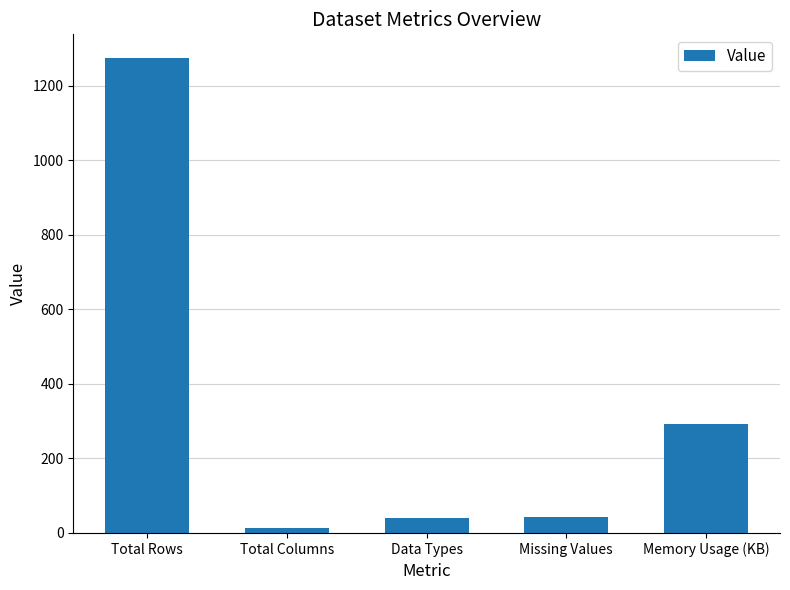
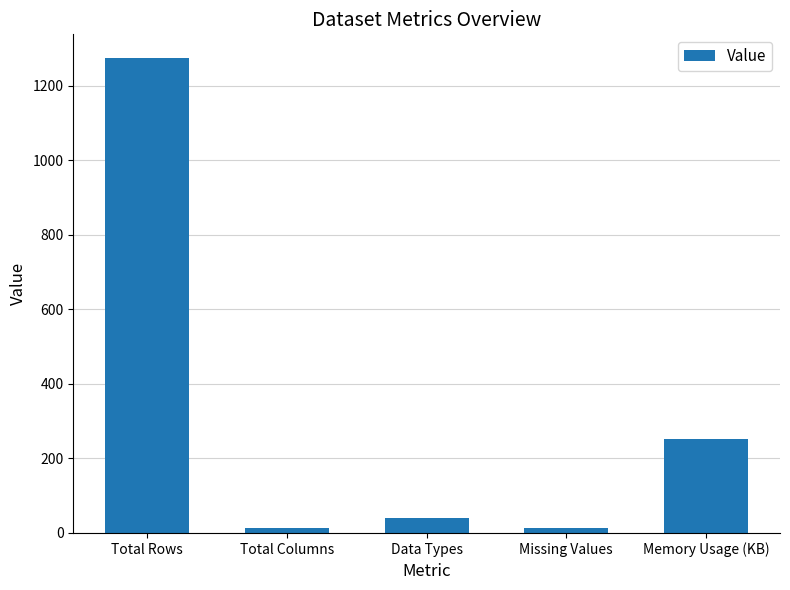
Missing Values: 40 -> 10
Memory Usage (KB): 290 -> 250
